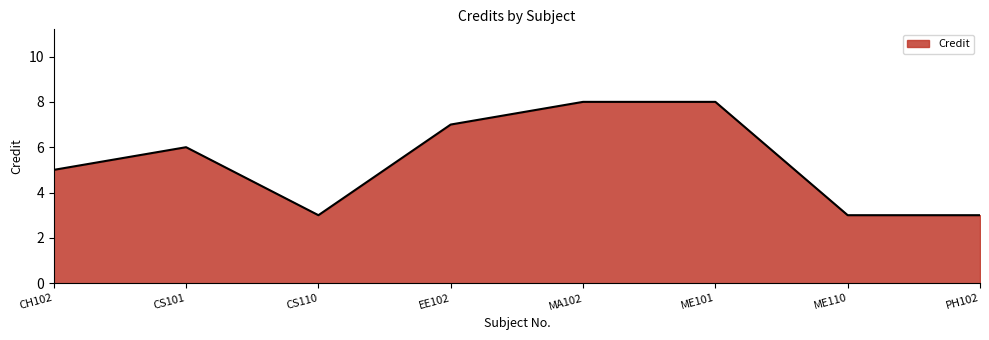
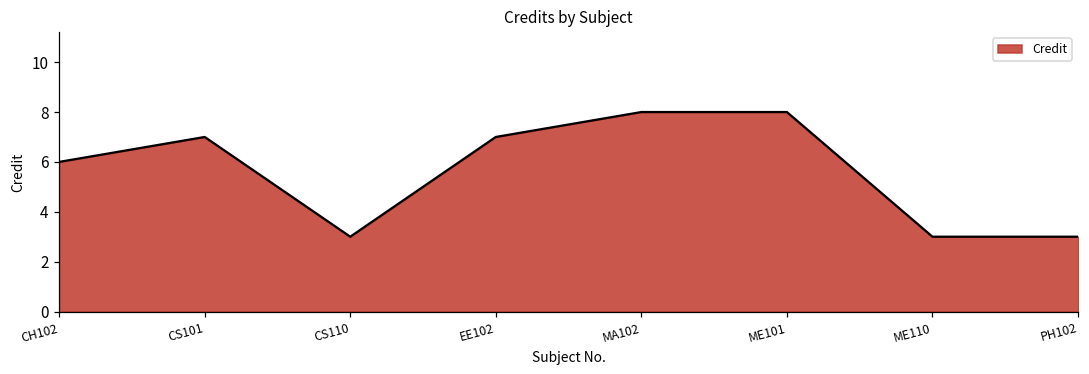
CH102: 5 -> 6
CS101: 6 -> 7
